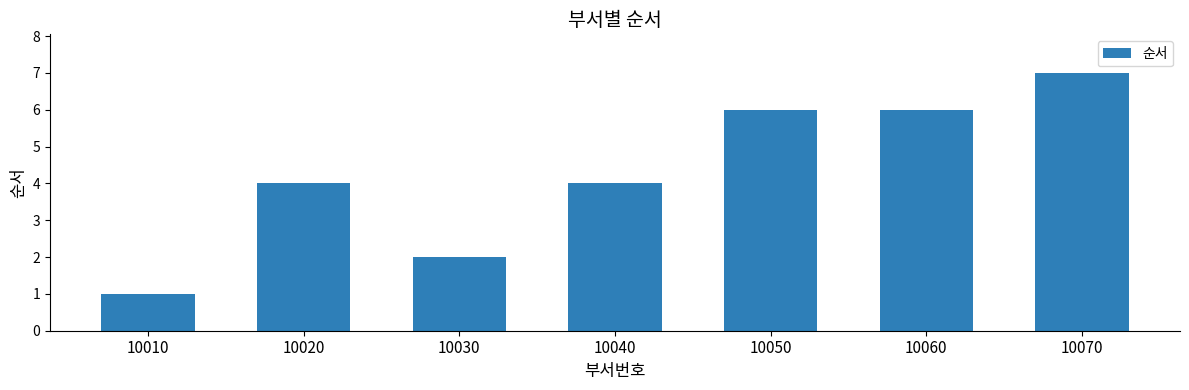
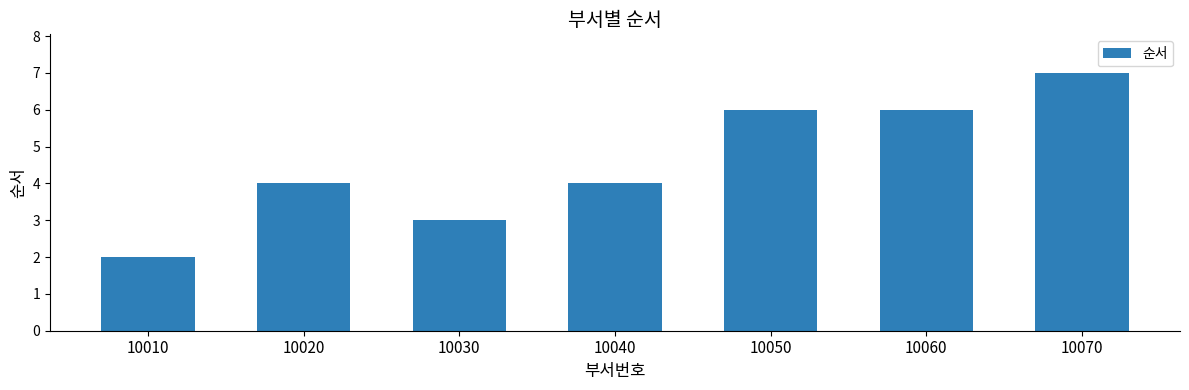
10010: 1 -> 2
10030: 2 -> 3
